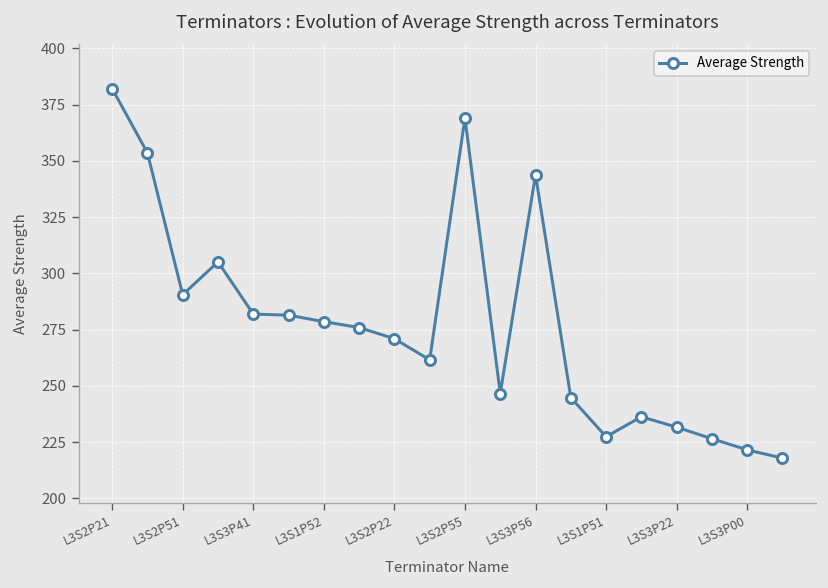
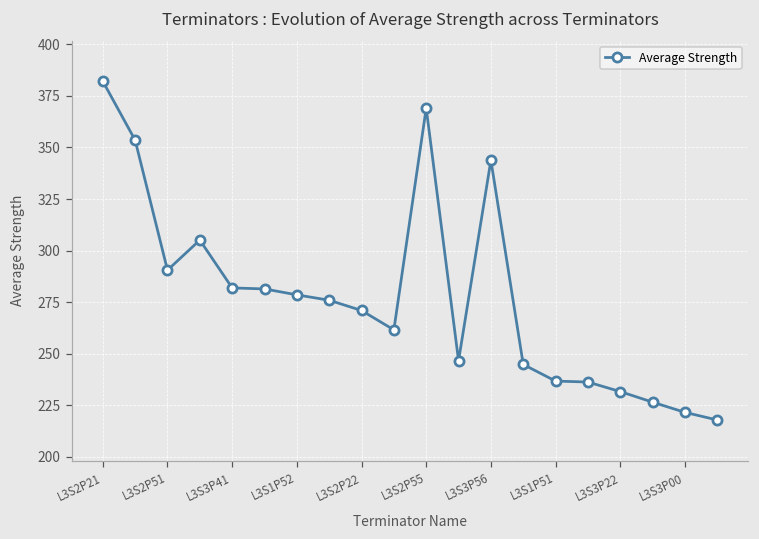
L3S1P51: 227 -> 237
